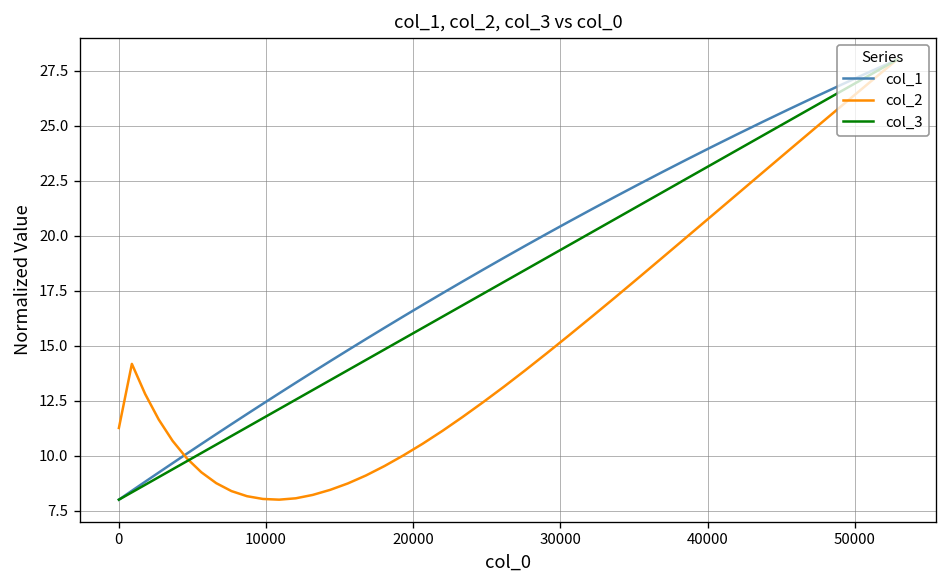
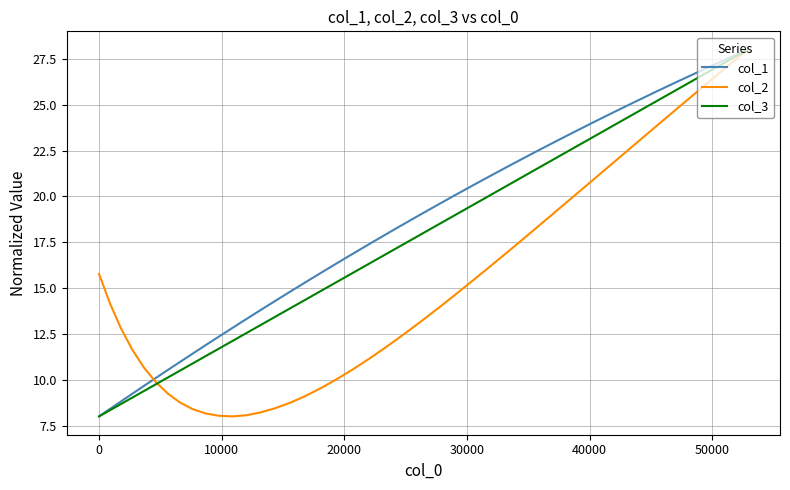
col_2, 0: 11.3 -> 15.8
